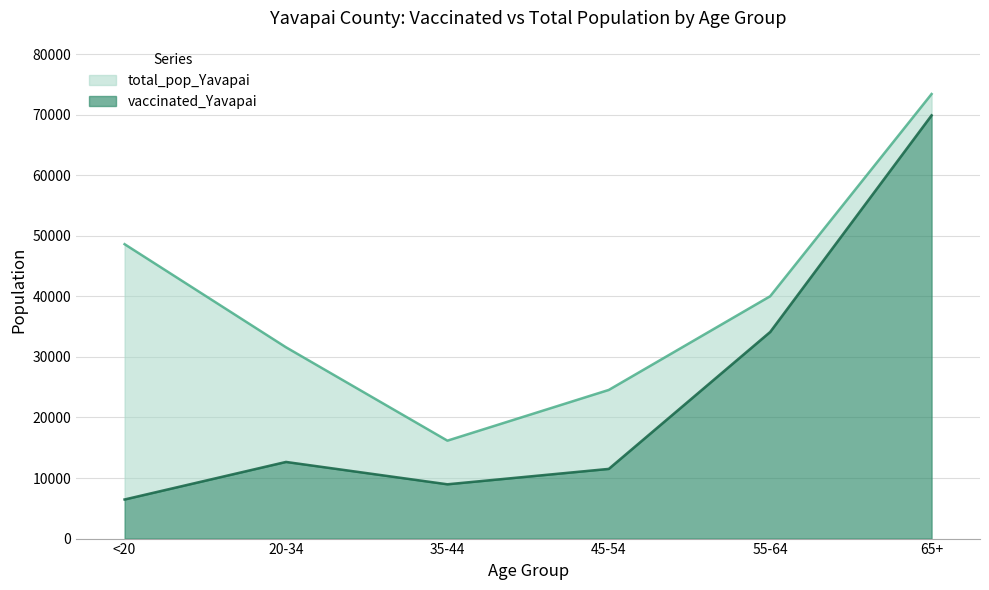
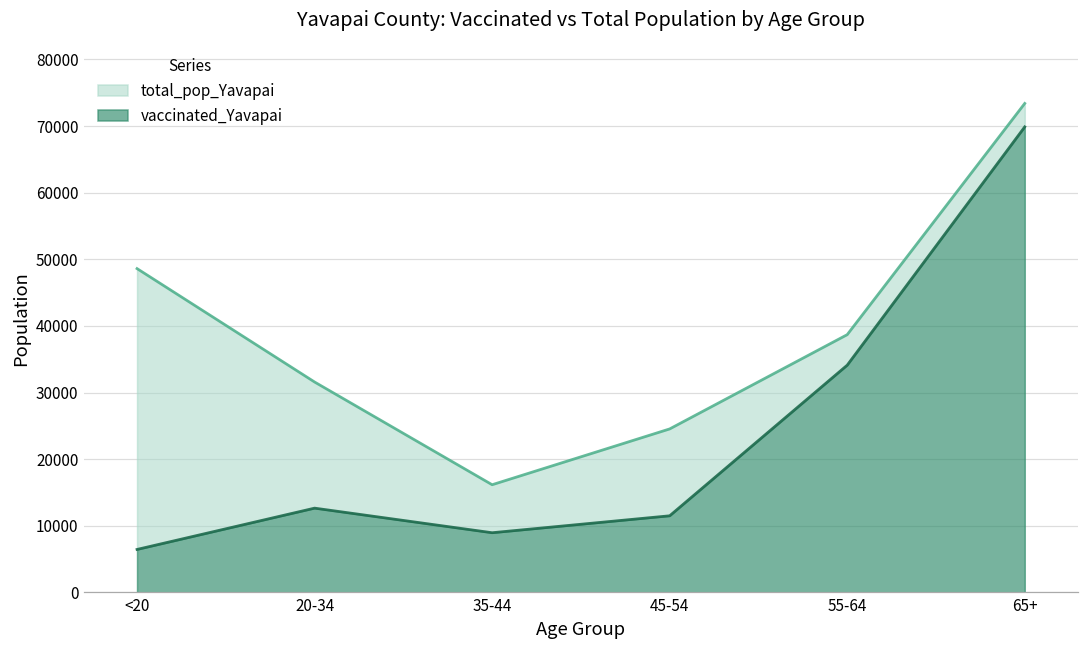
total_pop_Yavapai, 55-64: 40000 -> 39000
